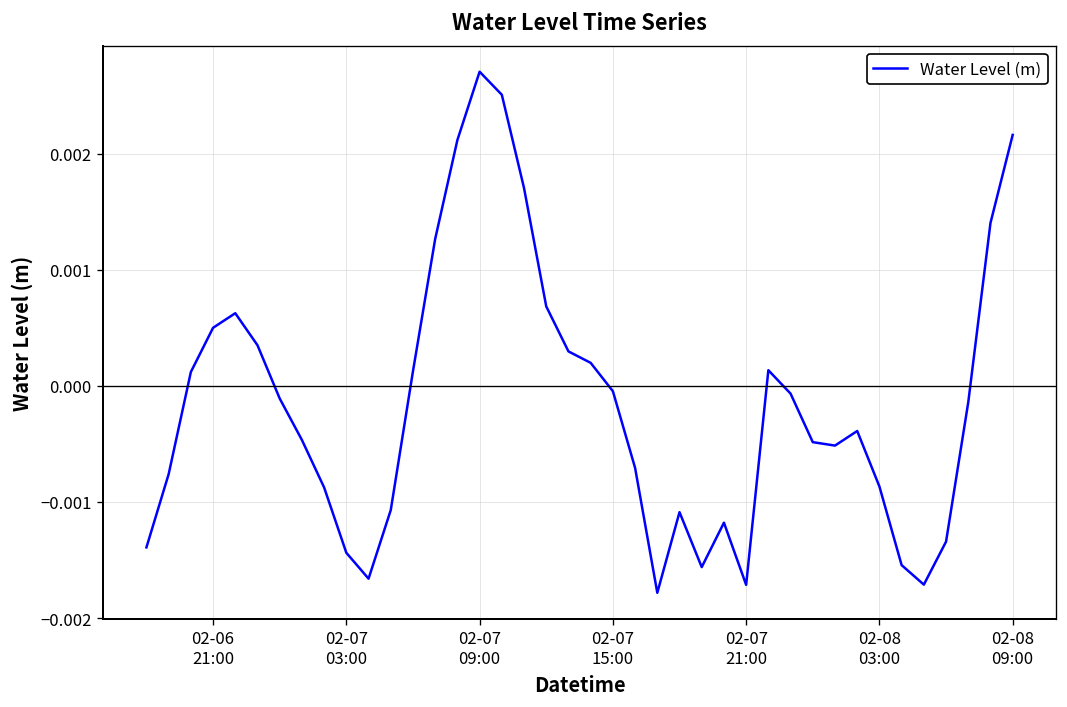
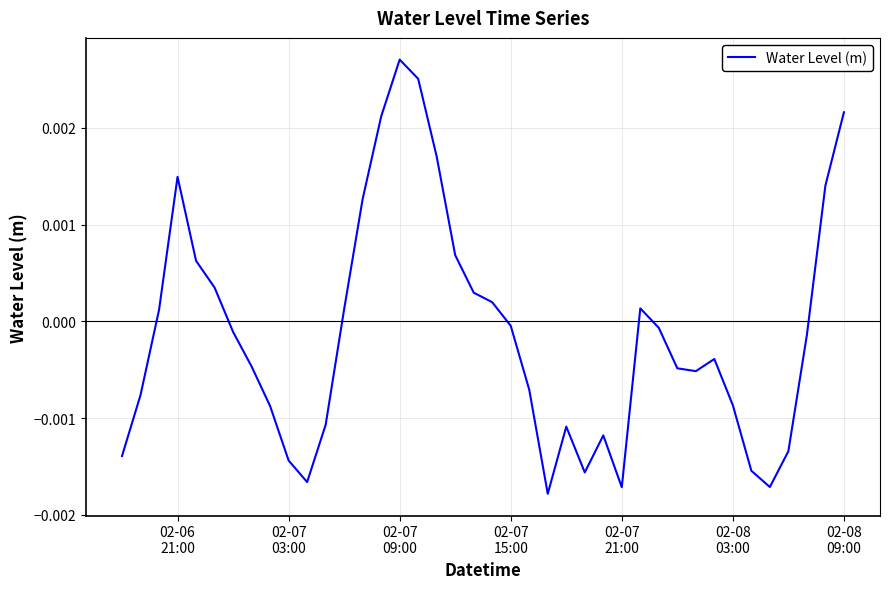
02-06 21:00: 0.0005 -> 0.0015
